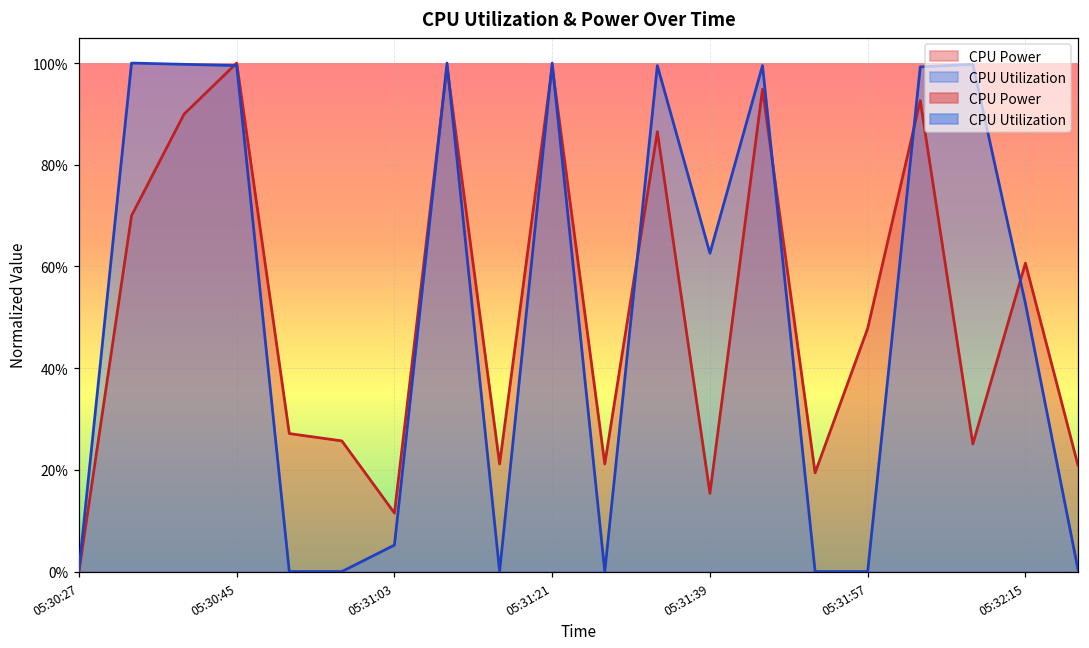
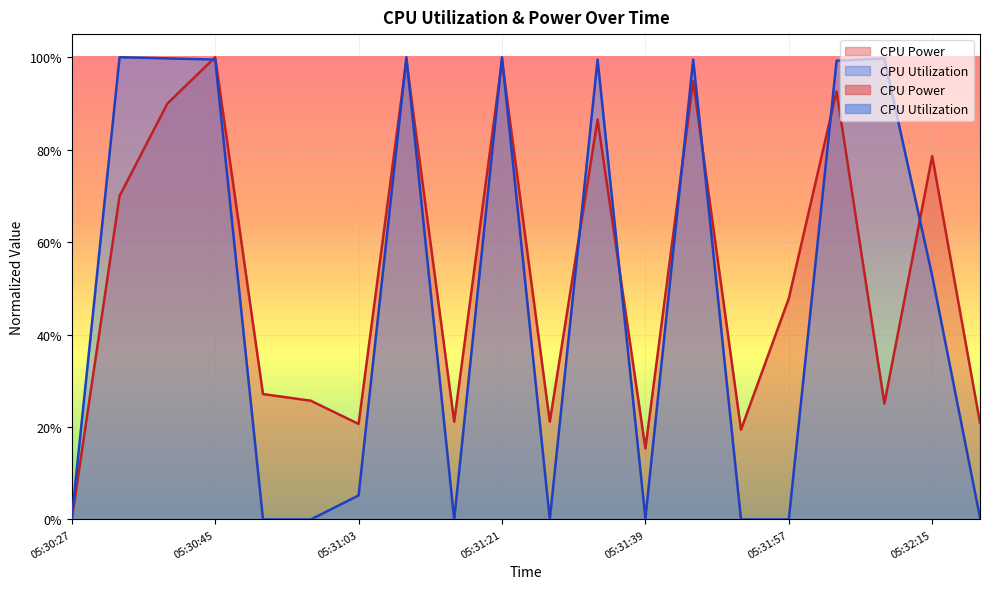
CPU Power, 05:31:03: 12% -> 21%
CPU Utilization, 05:31:39: 63% -> 0%
CPU Power, 05:32:15: 61% -> 79%
